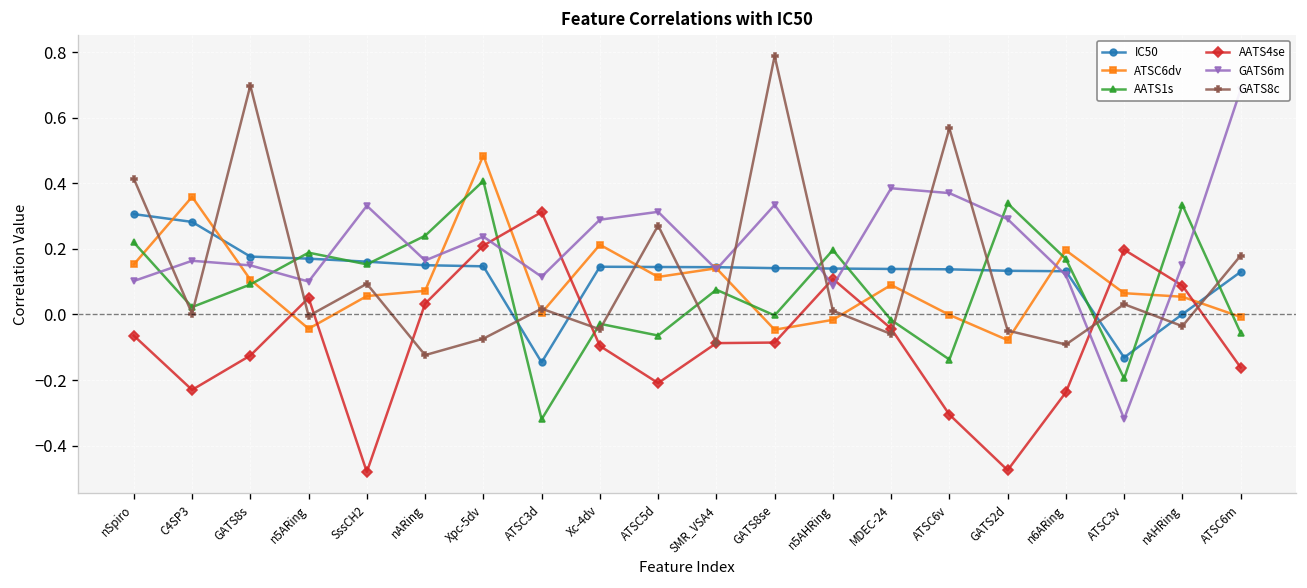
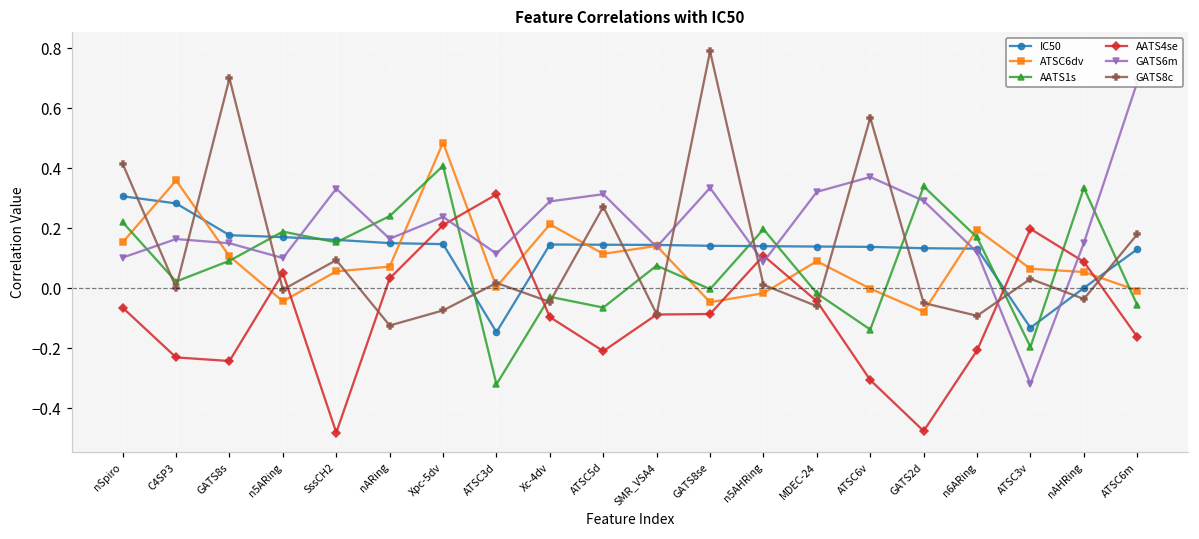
AATS4se, GATS8s: -0.13 -> -0.24
GATS6m, MDEC-24: 0.39 -> 0.32
AATS4se, n6ARing: -0.24 -> -0.21
